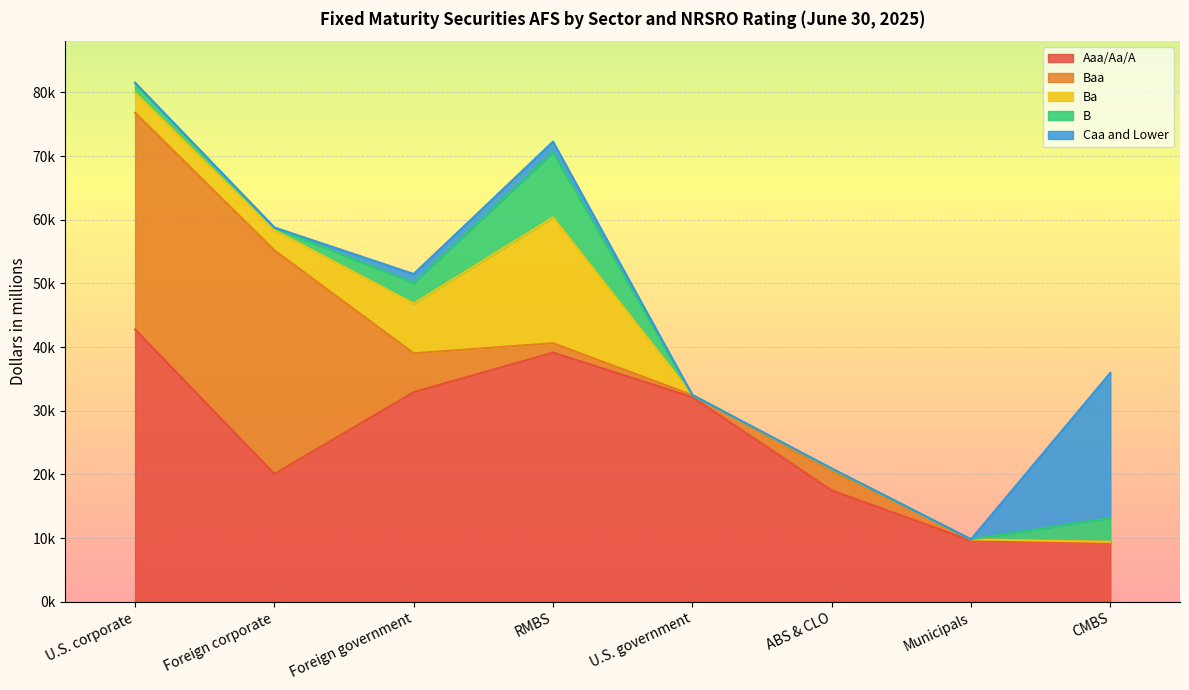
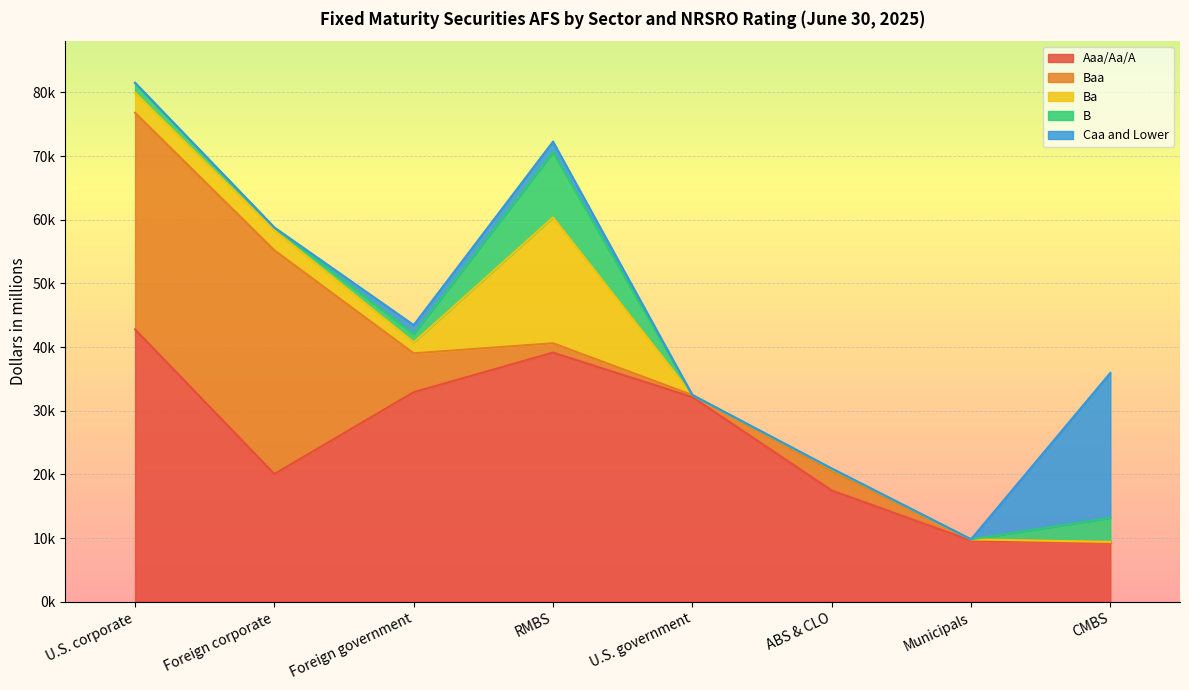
Ba, Foreign government: 8000 -> 2000
B, Foreign government: 3000 -> 1000
